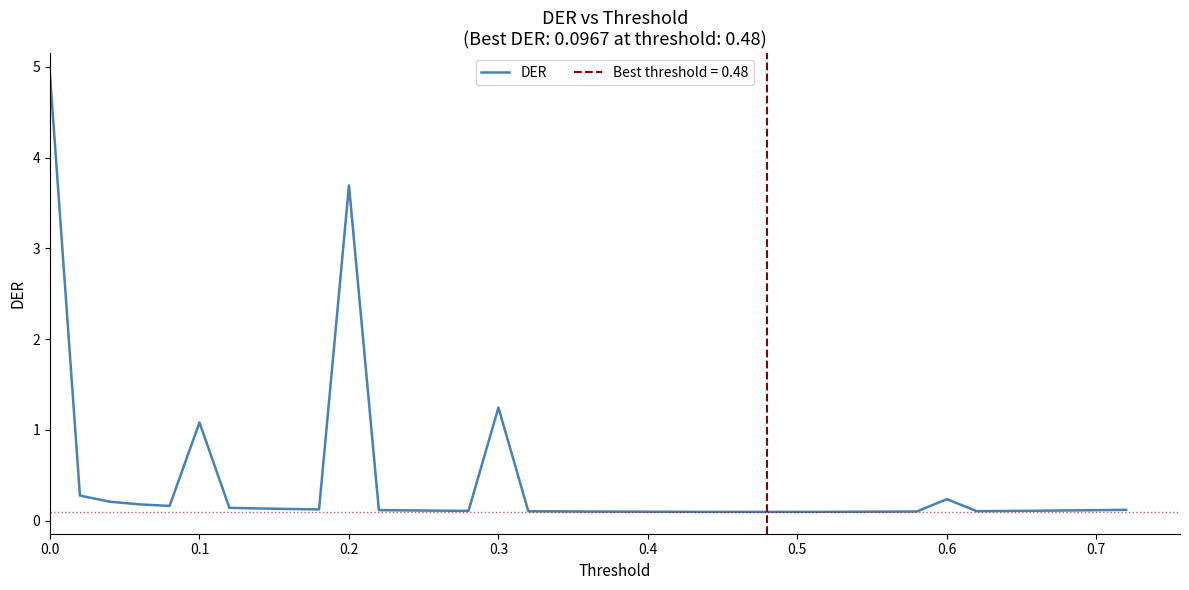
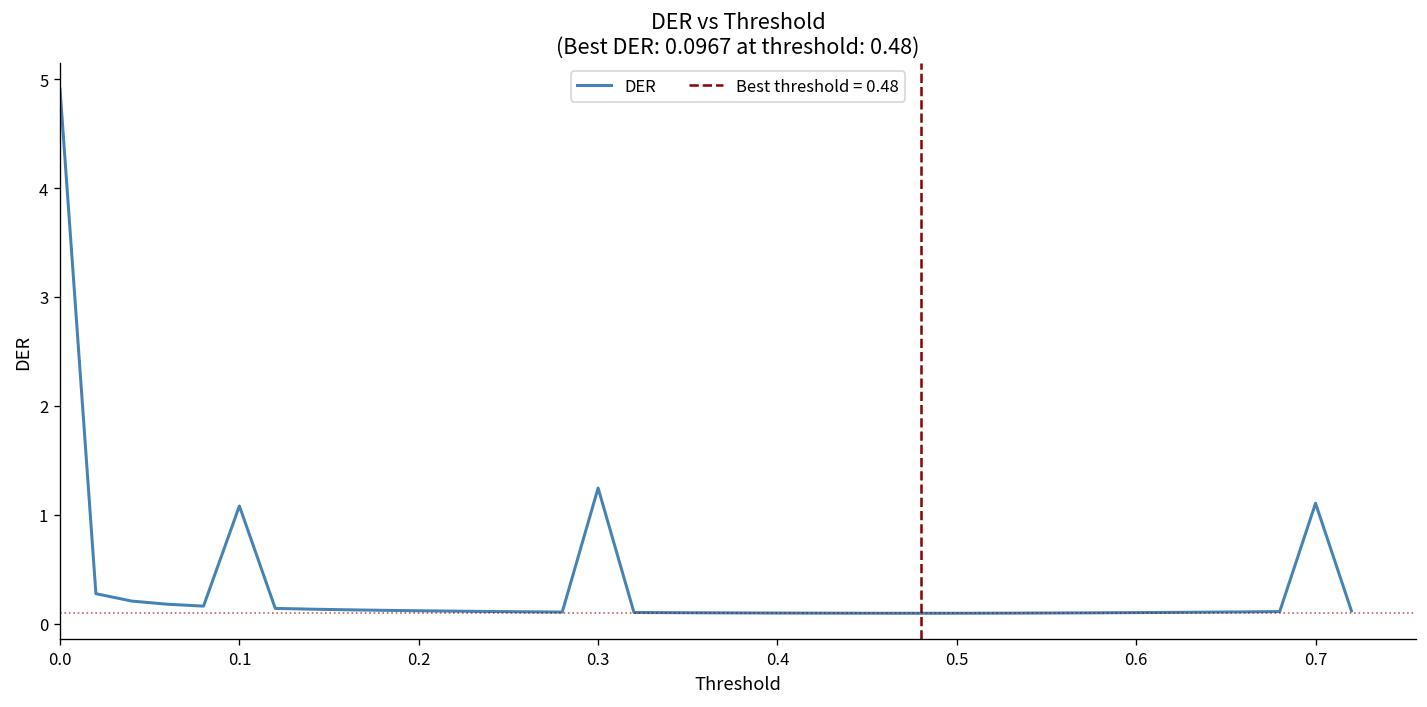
0.2: 3.7 -> 0.1
0.6: 0.2 -> 0.1
0.7: 0.1 -> 1.1
